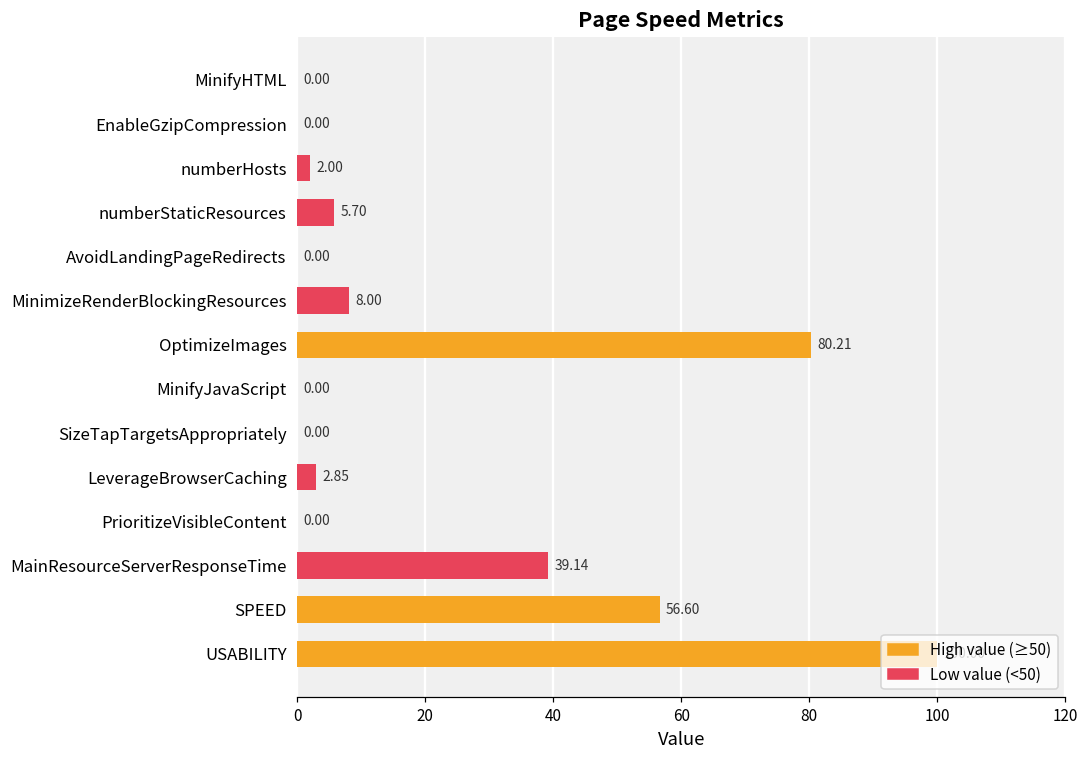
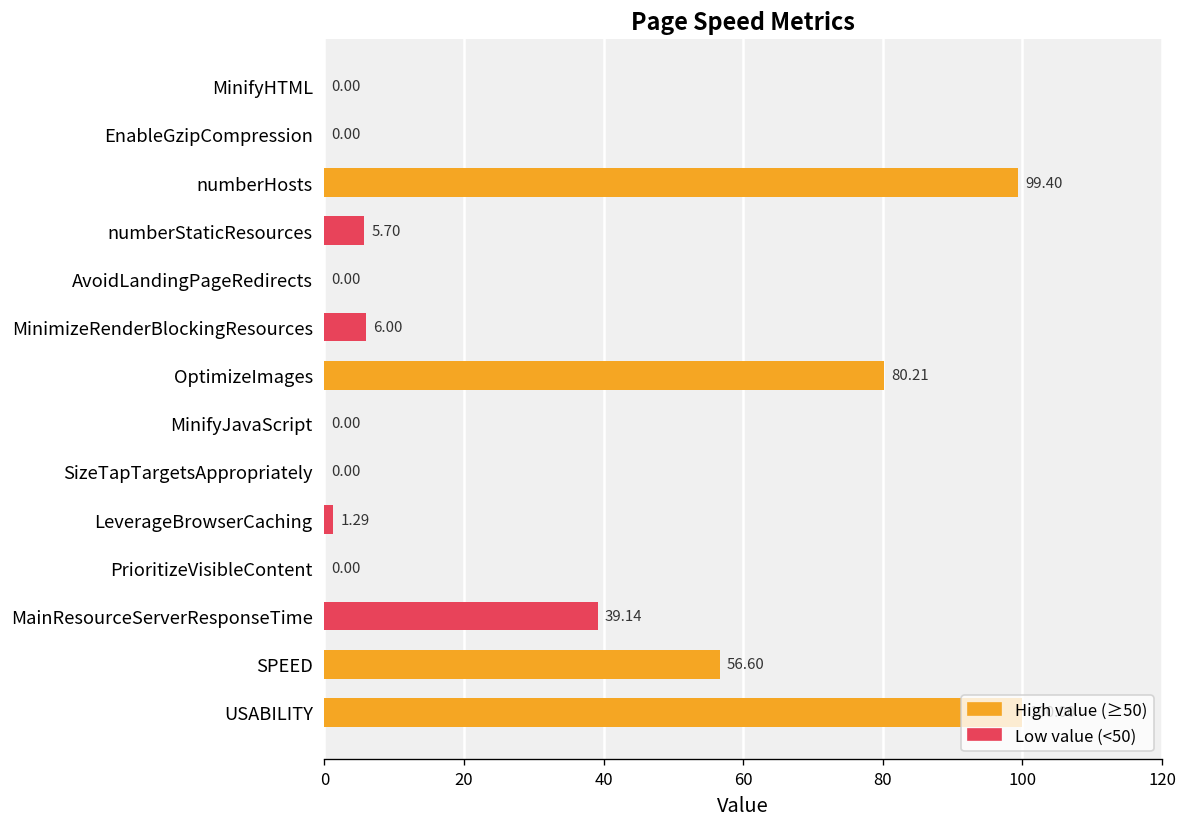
numberHosts: 2.00 -> 99.40
MinimizeRenderBlockingResources: 8.00 -> 6.00
LeverageBrowserCaching: 2.85 -> 1.29
